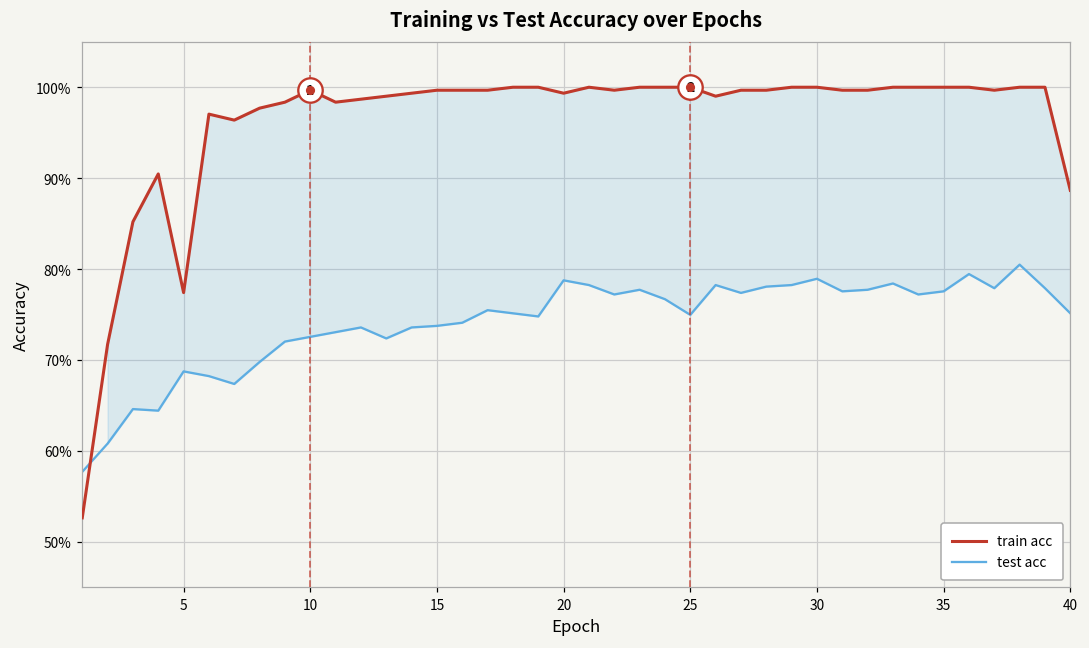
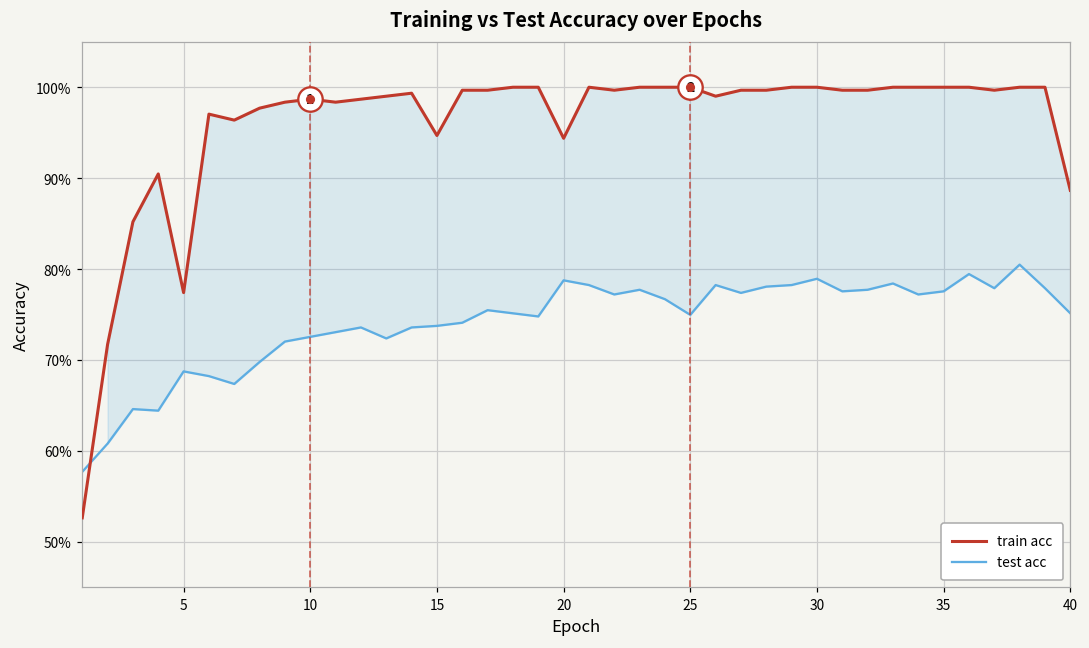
train acc, 10: 100% -> 99%
train acc, 15: 100% -> 95%
train acc, 20: 99% -> 94%
